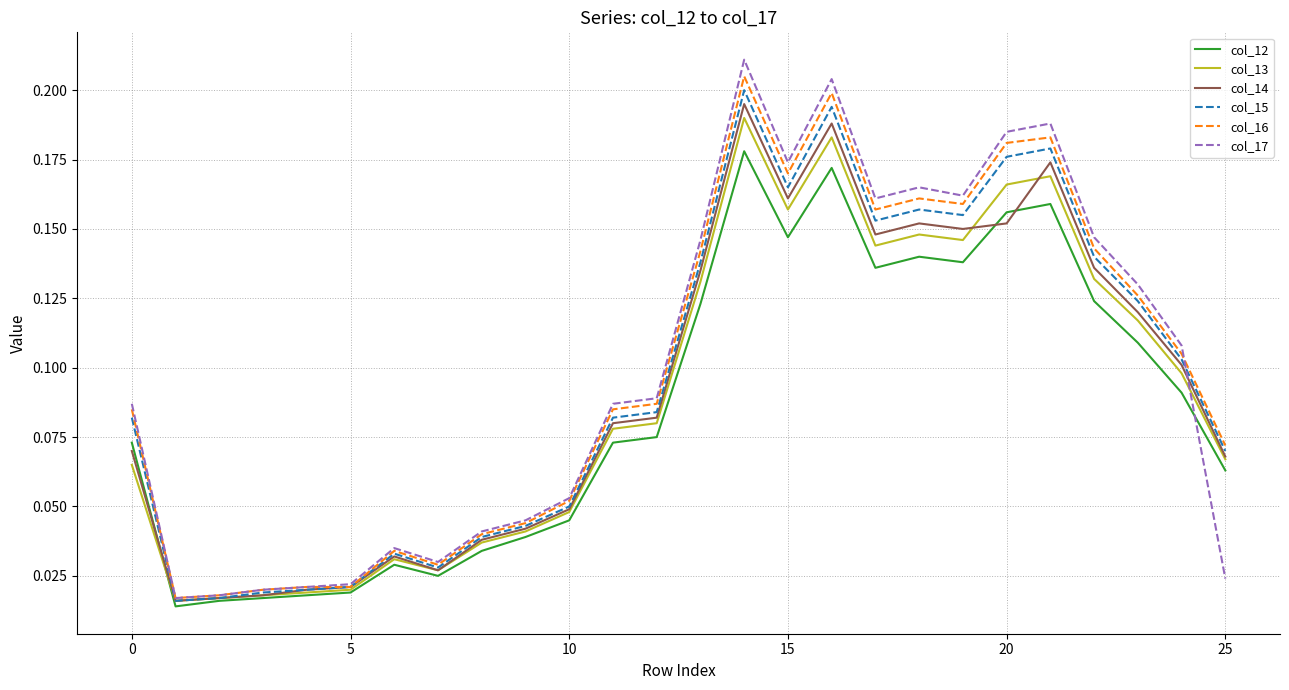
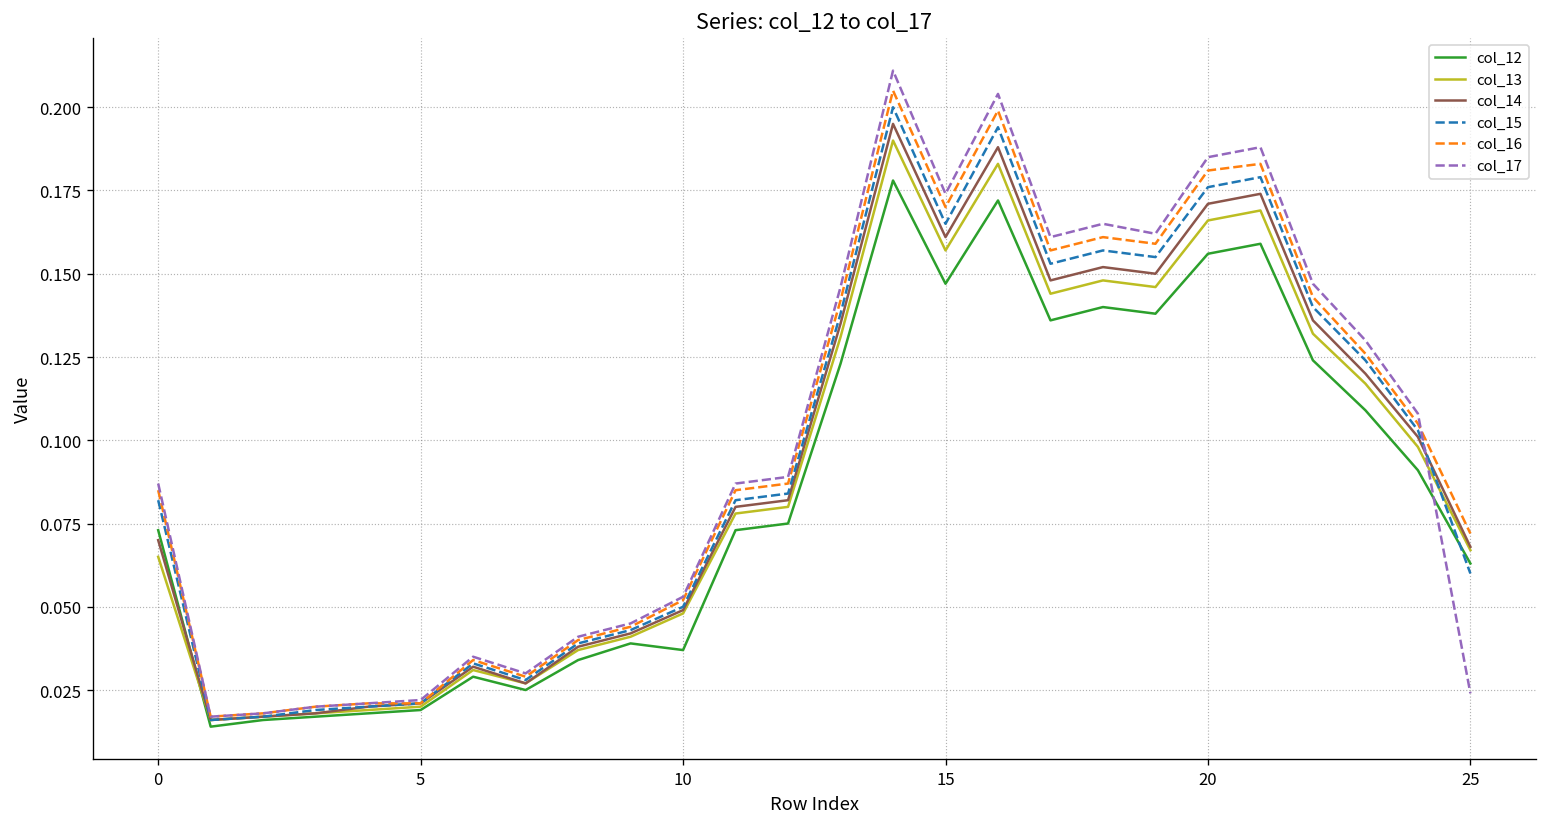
col_12, 10: 0.045 -> 0.037
col_14, 20: 0.152 -> 0.171
col_15, 25: 0.07 -> 0.06
